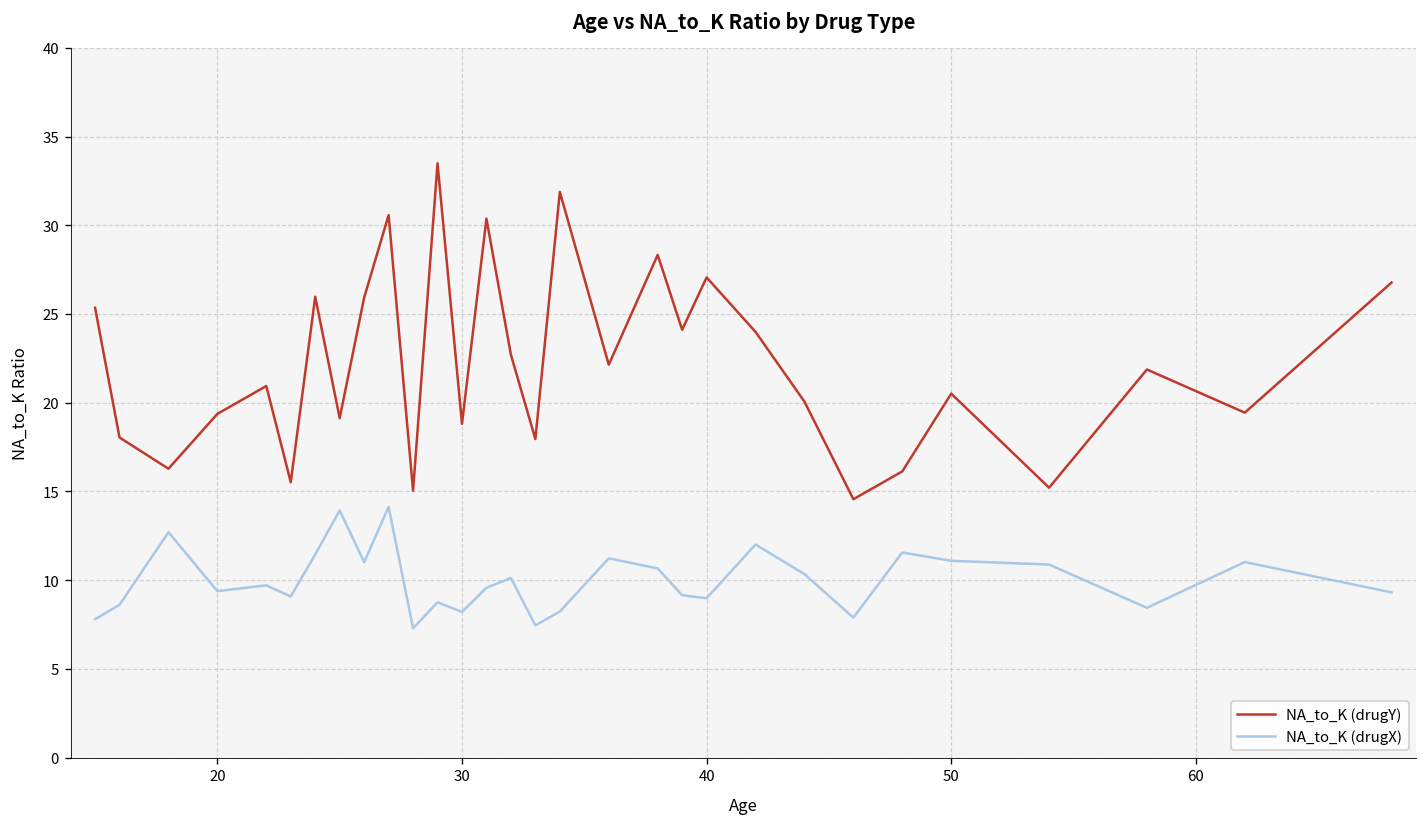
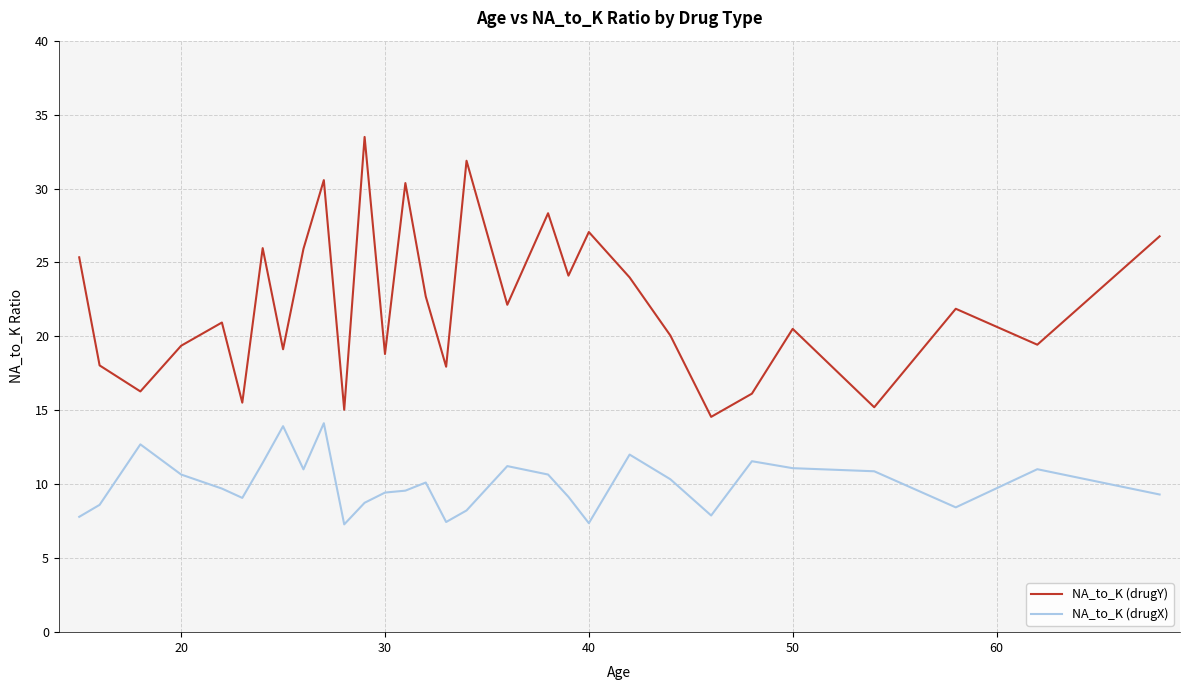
NA_to_K (drugX), 20: 9.4 -> 10.7
NA_to_K (drugX), 30: 8.2 -> 9.4
NA_to_K (drugX), 40: 9.0 -> 7.4
